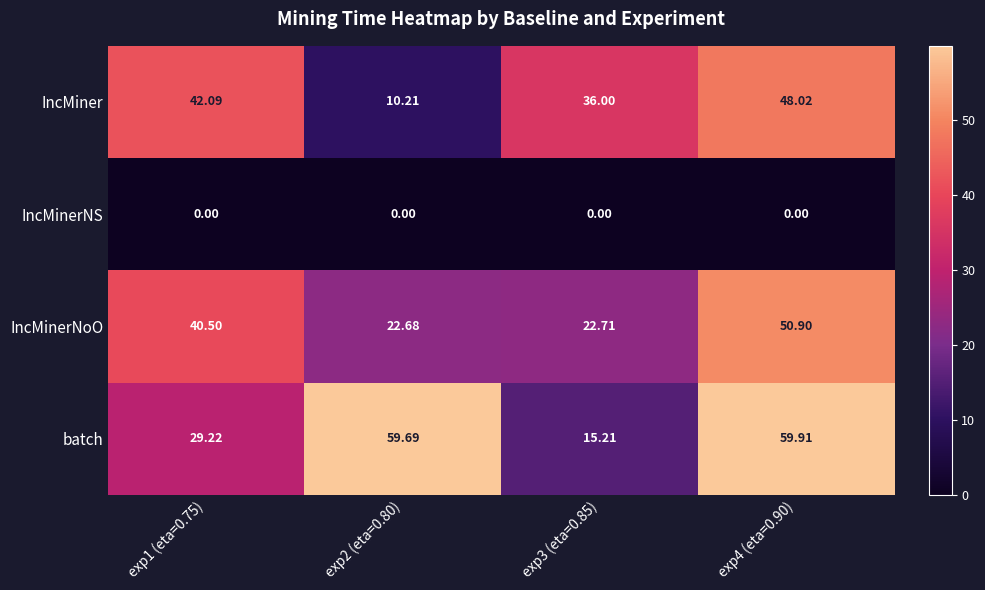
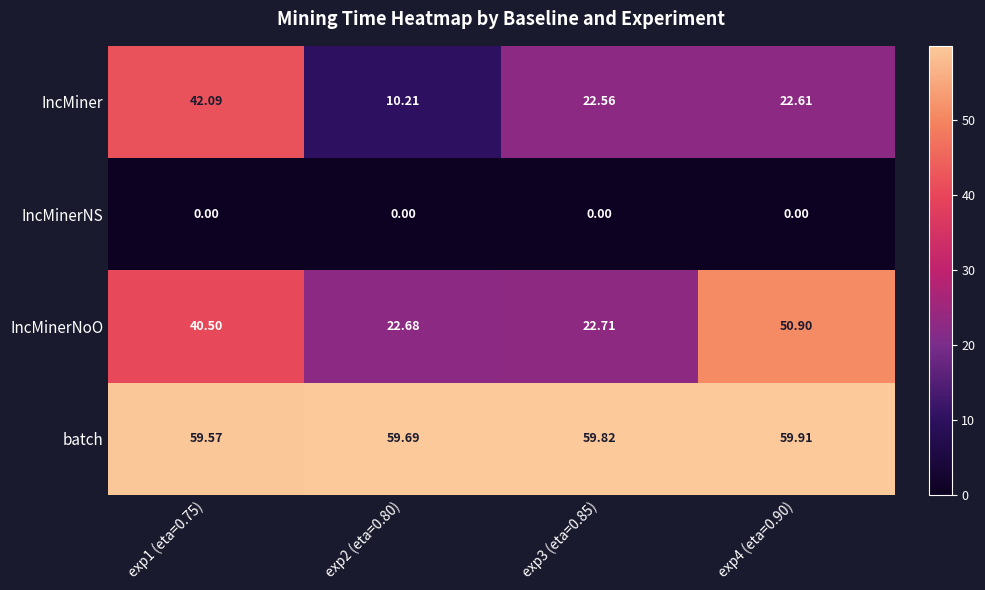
IncMiner, exp3 (eta=0.85): 36.00 -> 22.56
IncMiner, exp4 (eta=0.90): 48.02 -> 22.61
batch, exp1 (eta=0.75): 29.22 -> 59.57
batch, exp3 (eta=0.85): 15.21 -> 59.82
